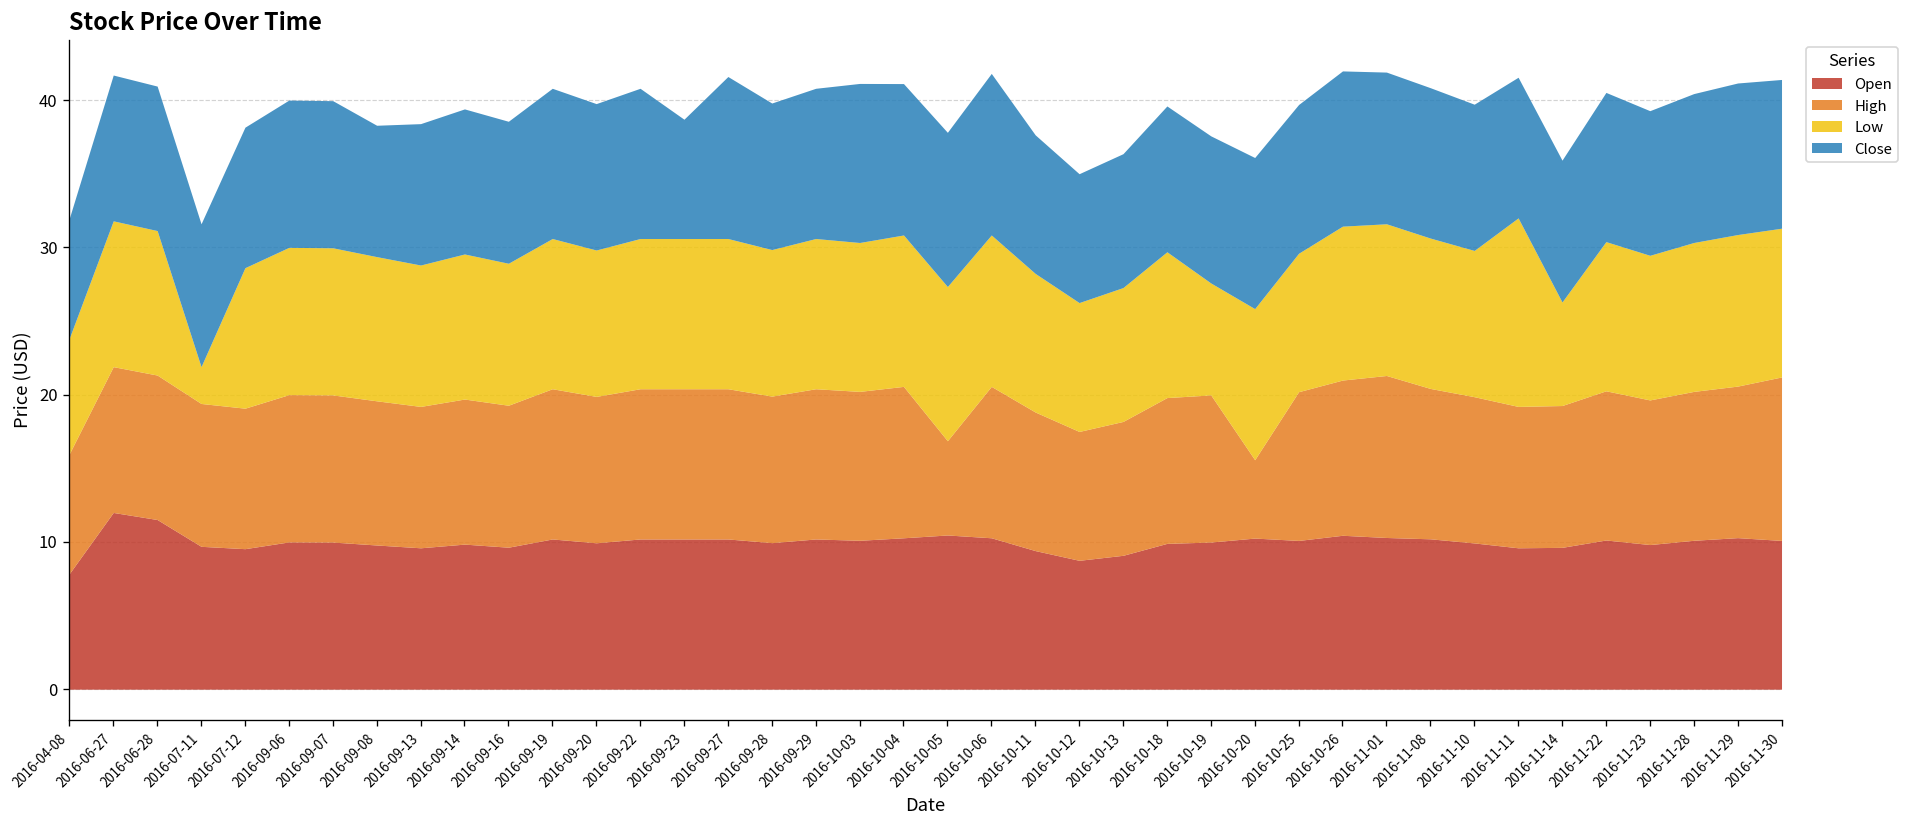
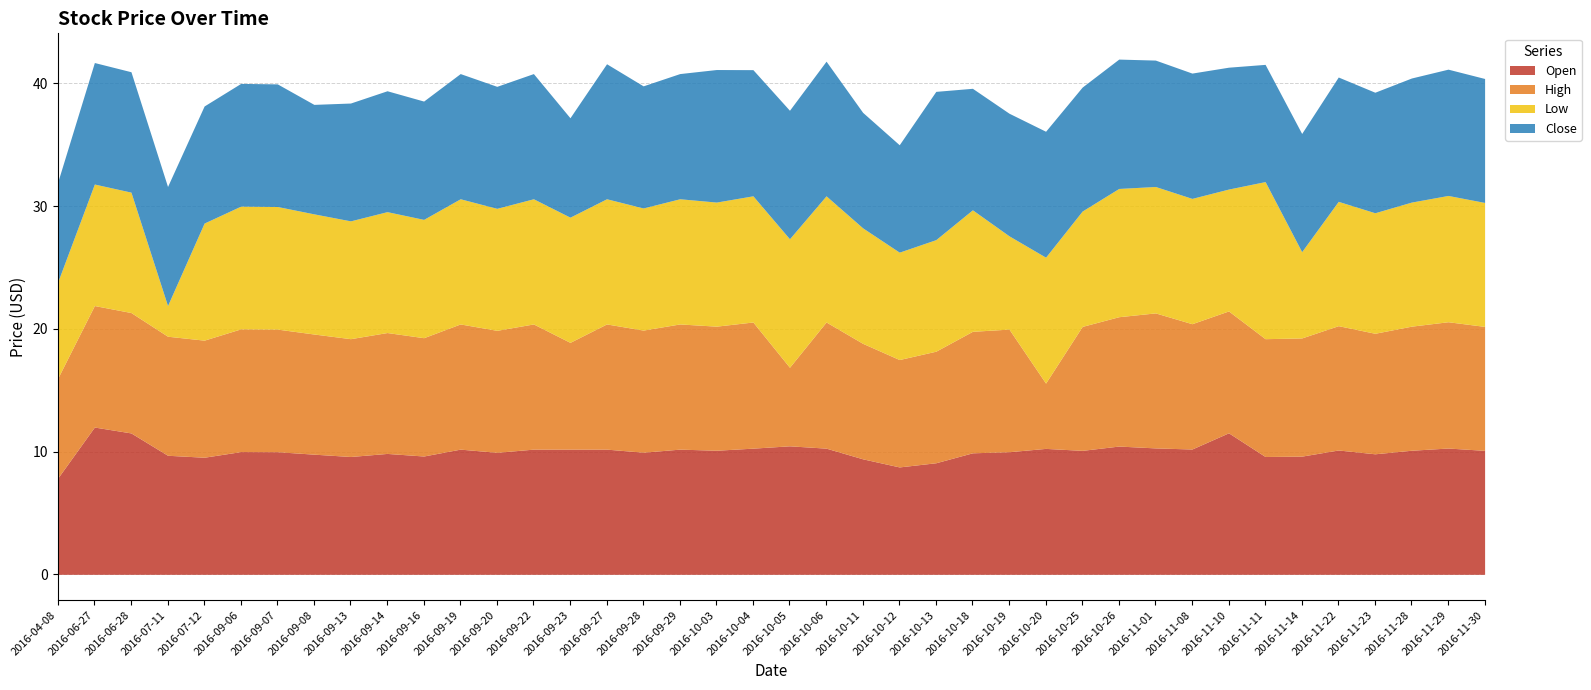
High, 2016-09-23: 10.2 -> 8.7
Close, 2016-10-13: 9.1 -> 12.1
Open, 2016-11-10: 9.9 -> 11.5
High, 2016-11-30: 11.1 -> 10.1
